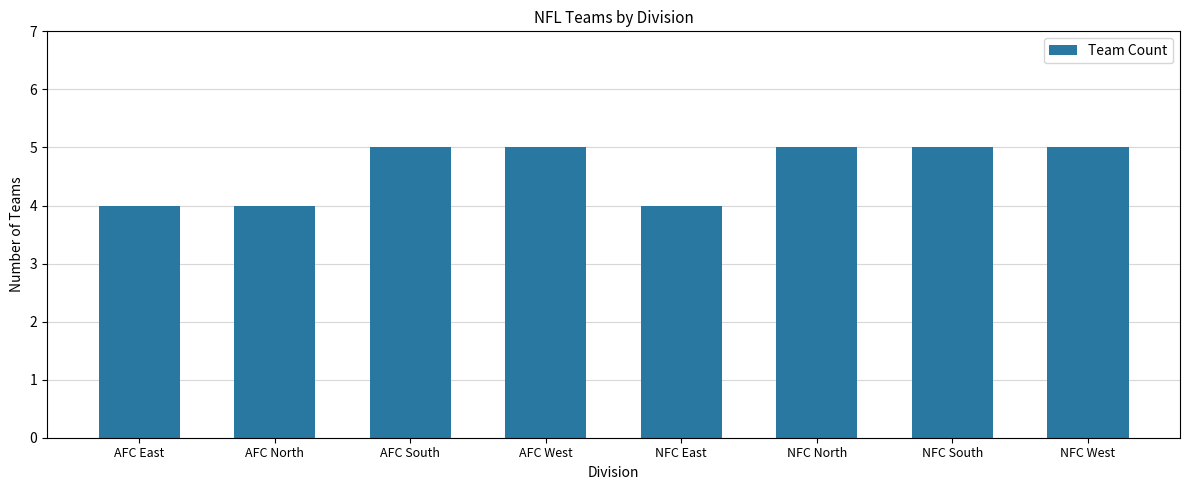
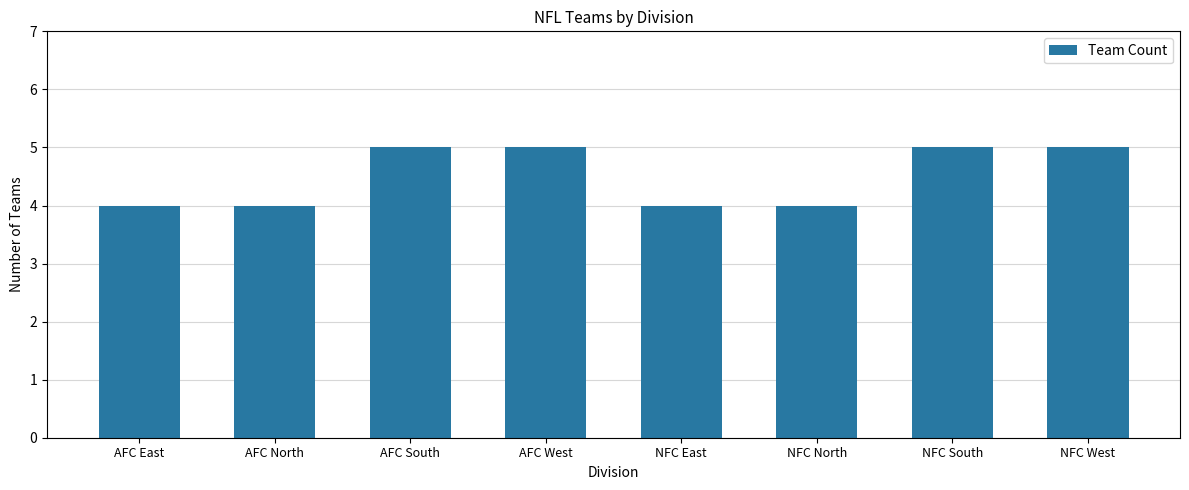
NFC North: 5 -> 4
